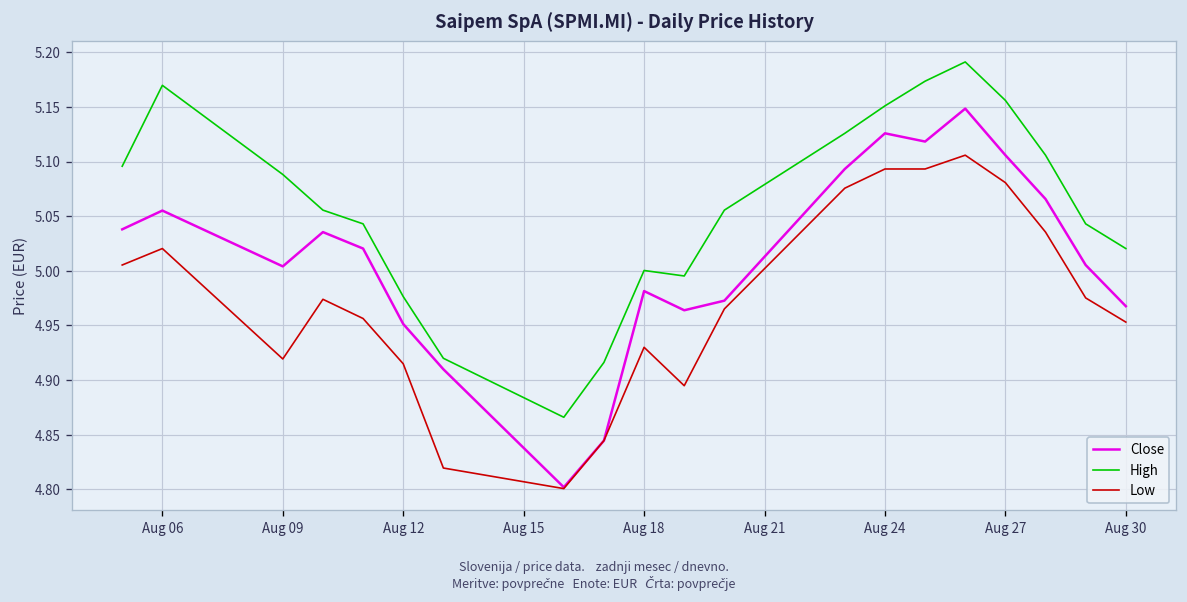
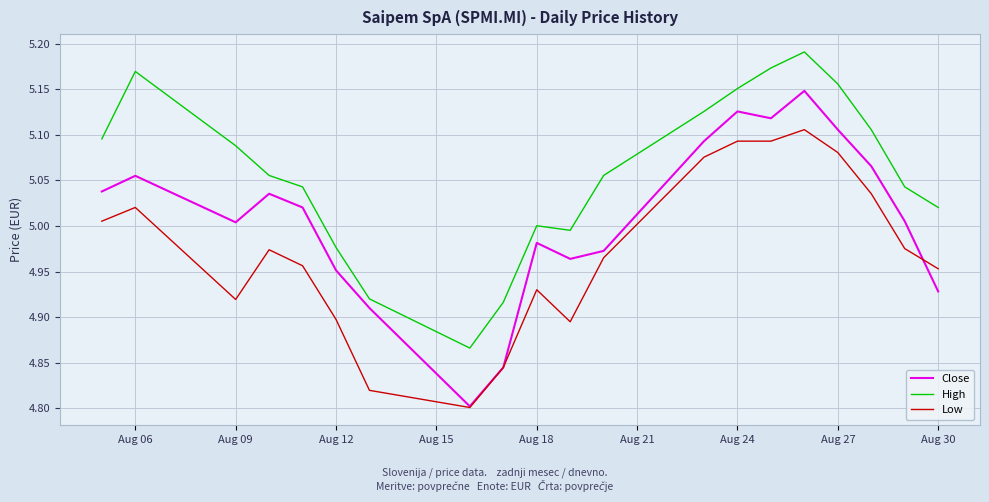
Low, Aug 12: 4.91 -> 4.90
Close, Aug 30: 4.97 -> 4.93
